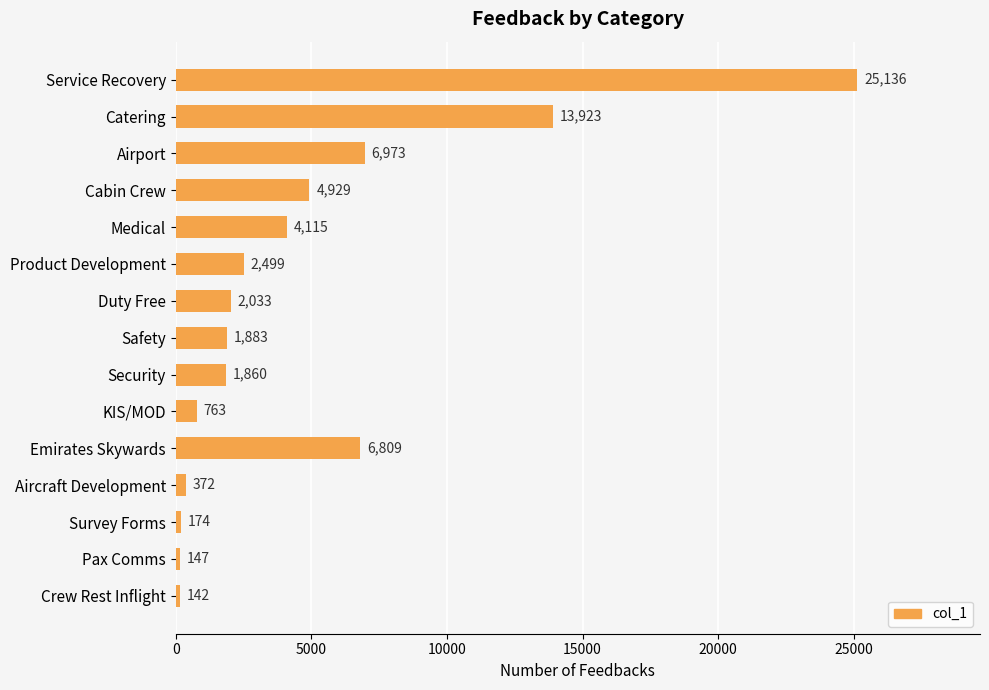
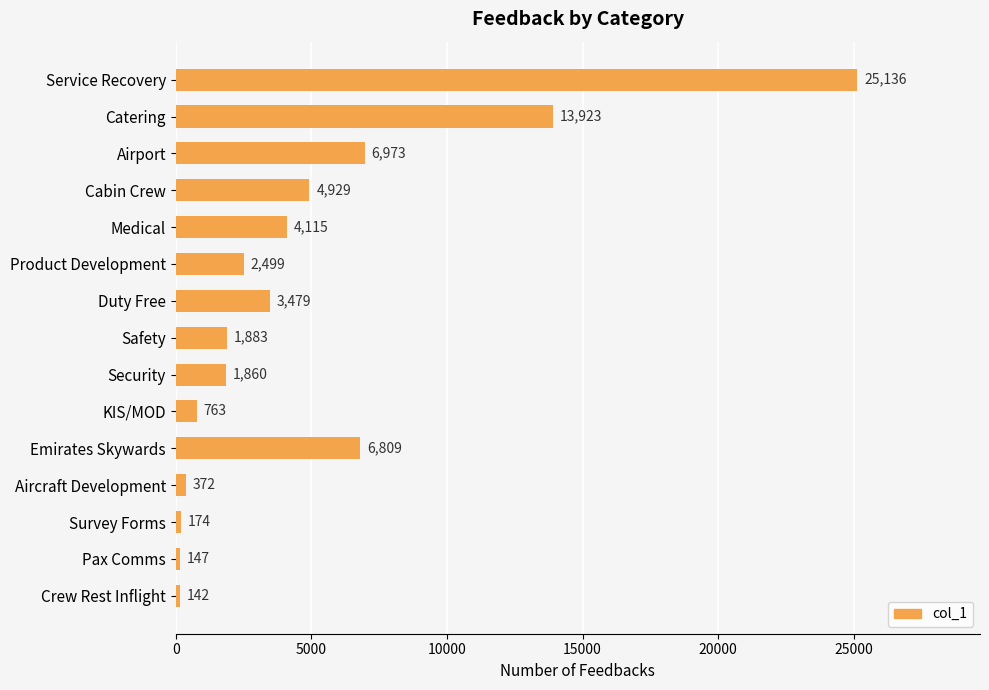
Duty Free: 2,033 -> 3,479
